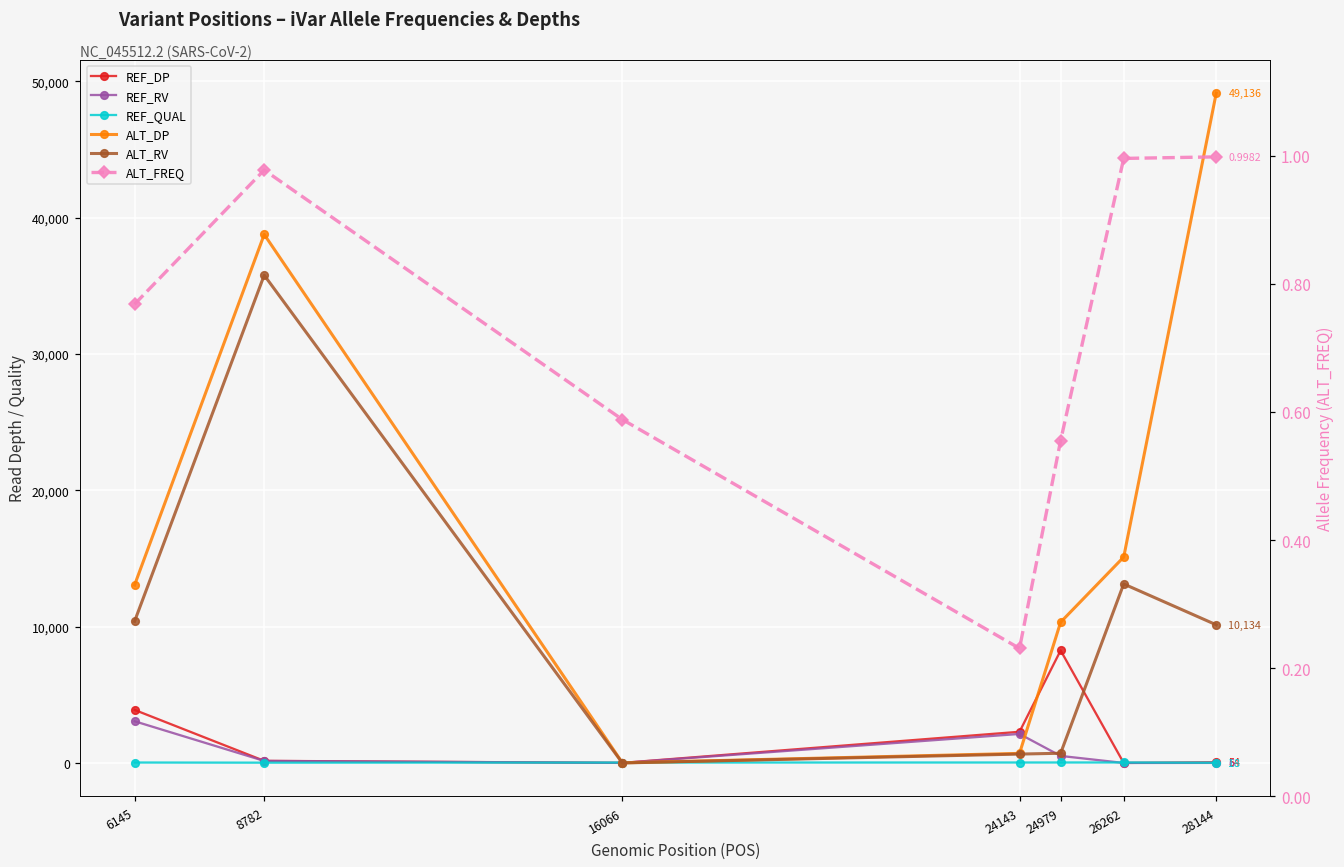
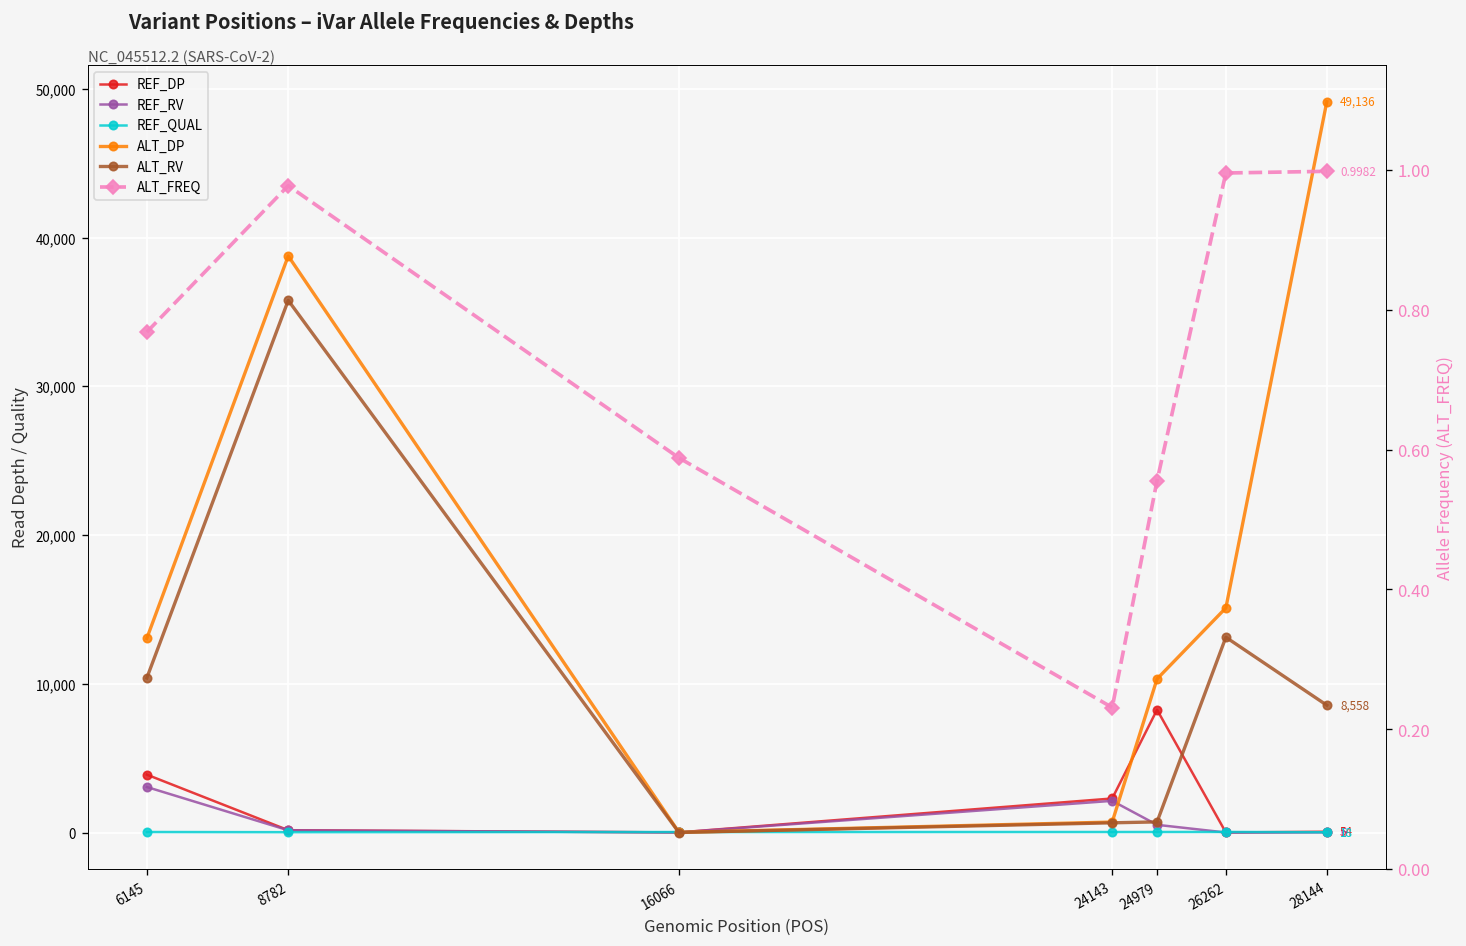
ALT_RV, 28144: 10,134 -> 8,558
